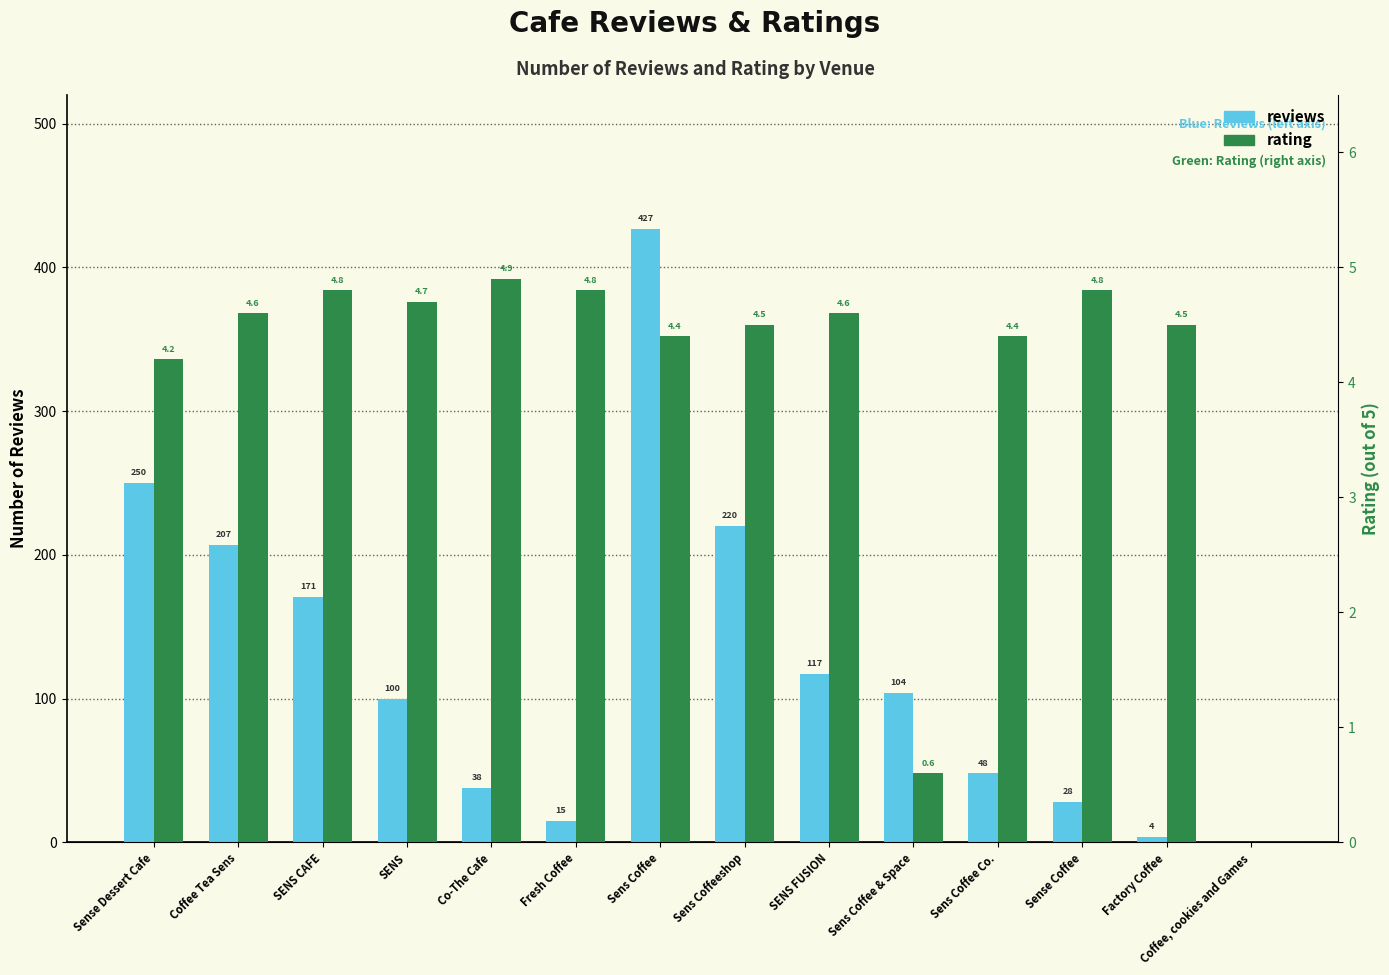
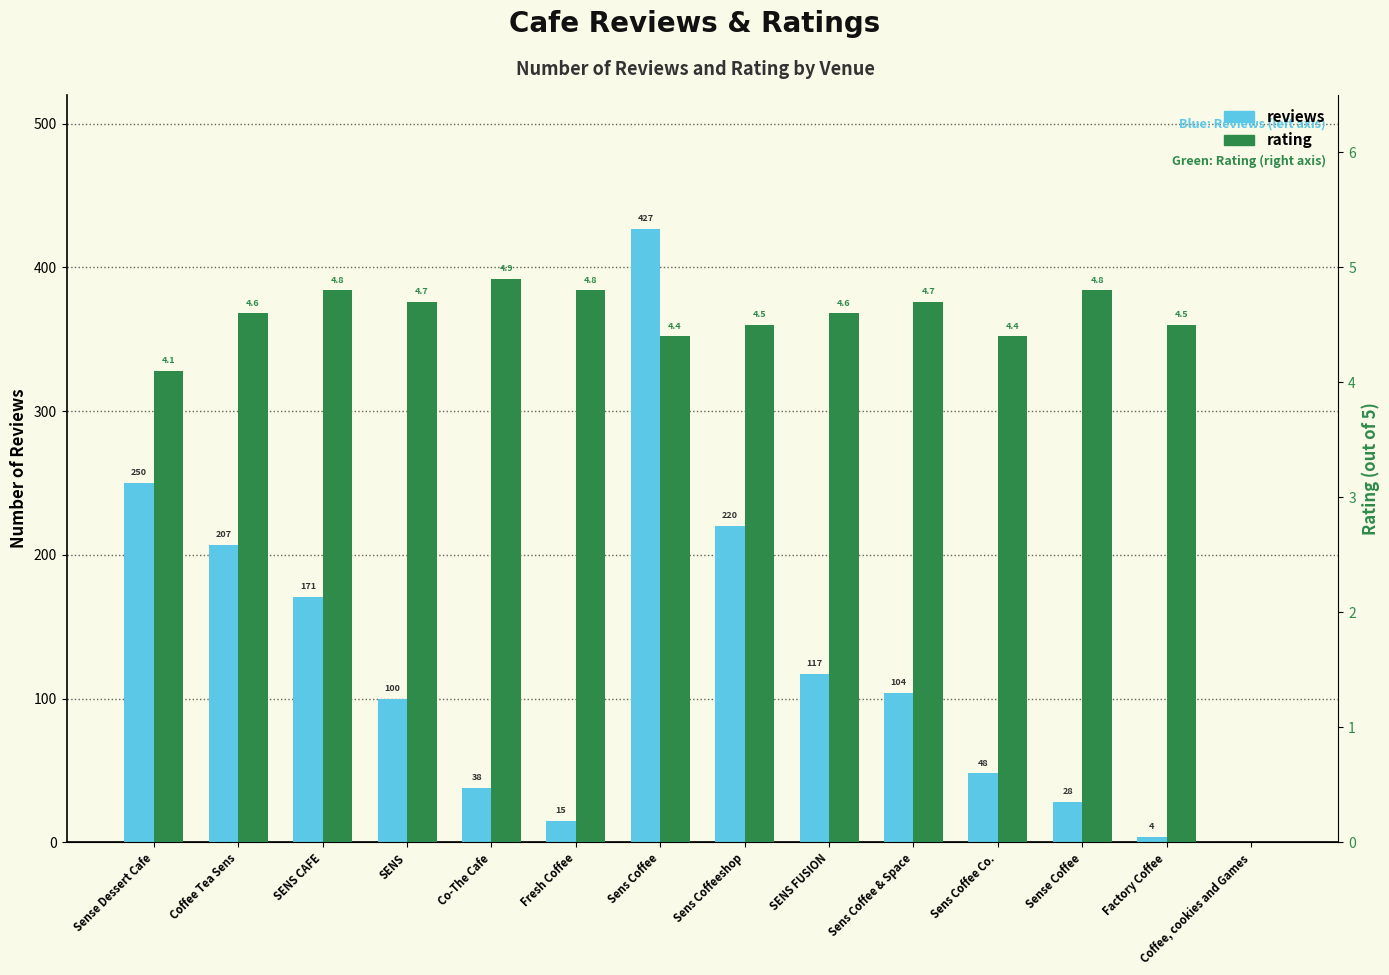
rating, Sense Dessert Cafe: 4.2 -> 4.1
rating, Sens Coffee & Space: 0.6 -> 4.7
